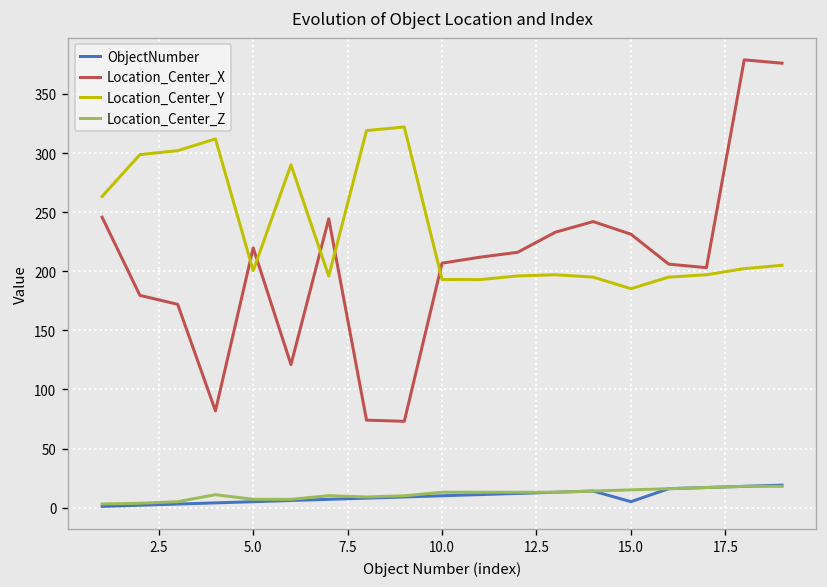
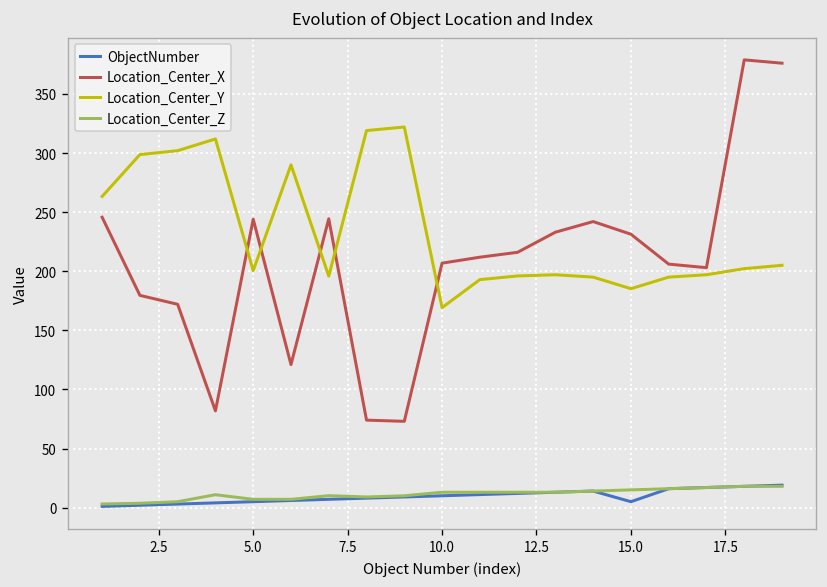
Location_Center_X, 5.0: 220 -> 240
Location_Center_Y, 10.0: 190 -> 170
